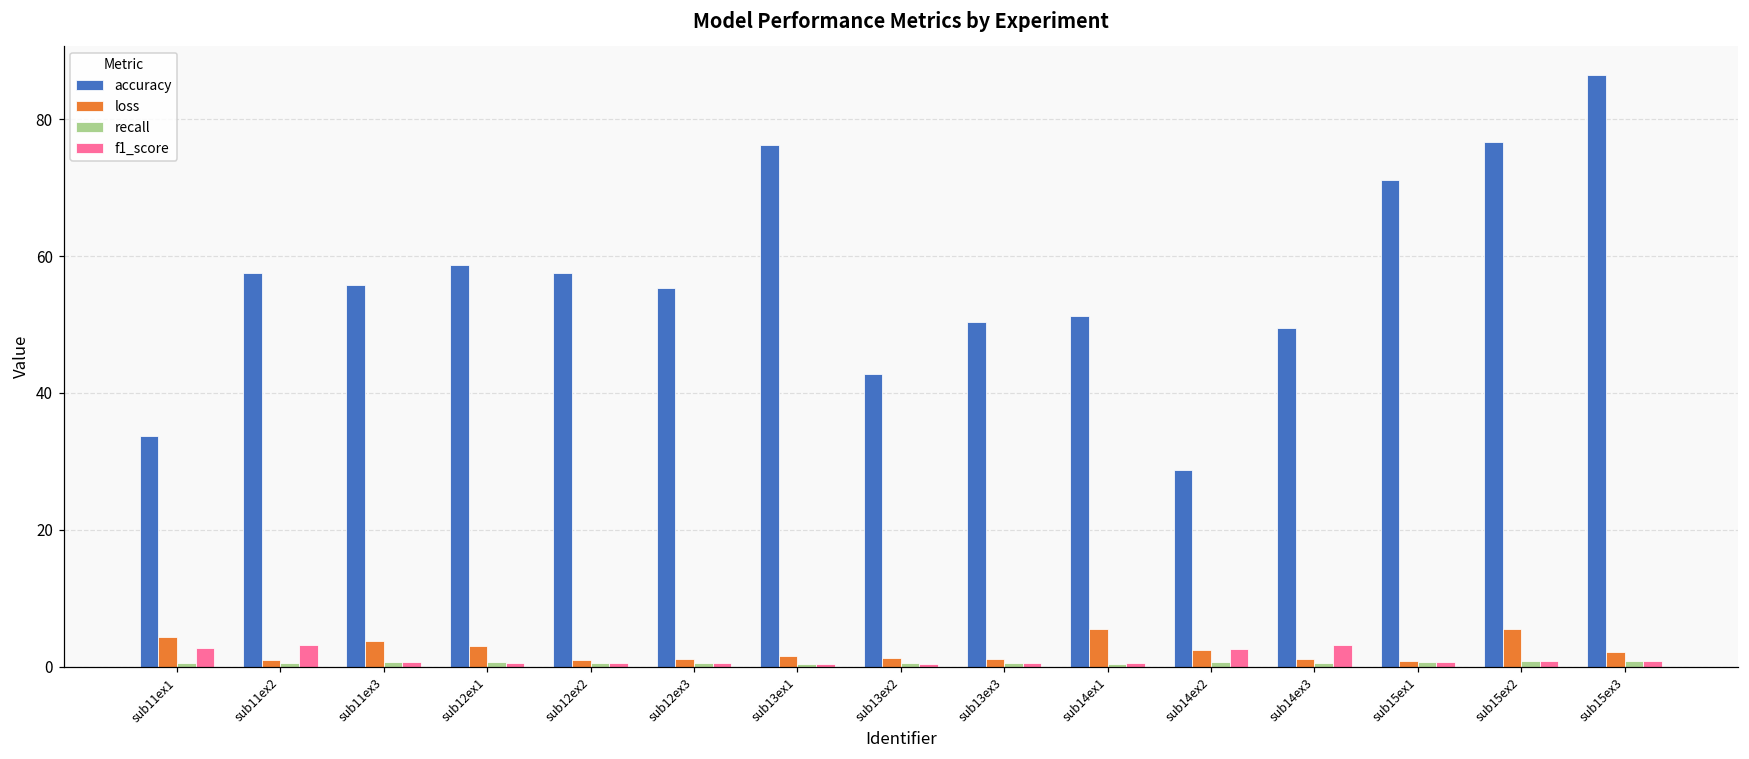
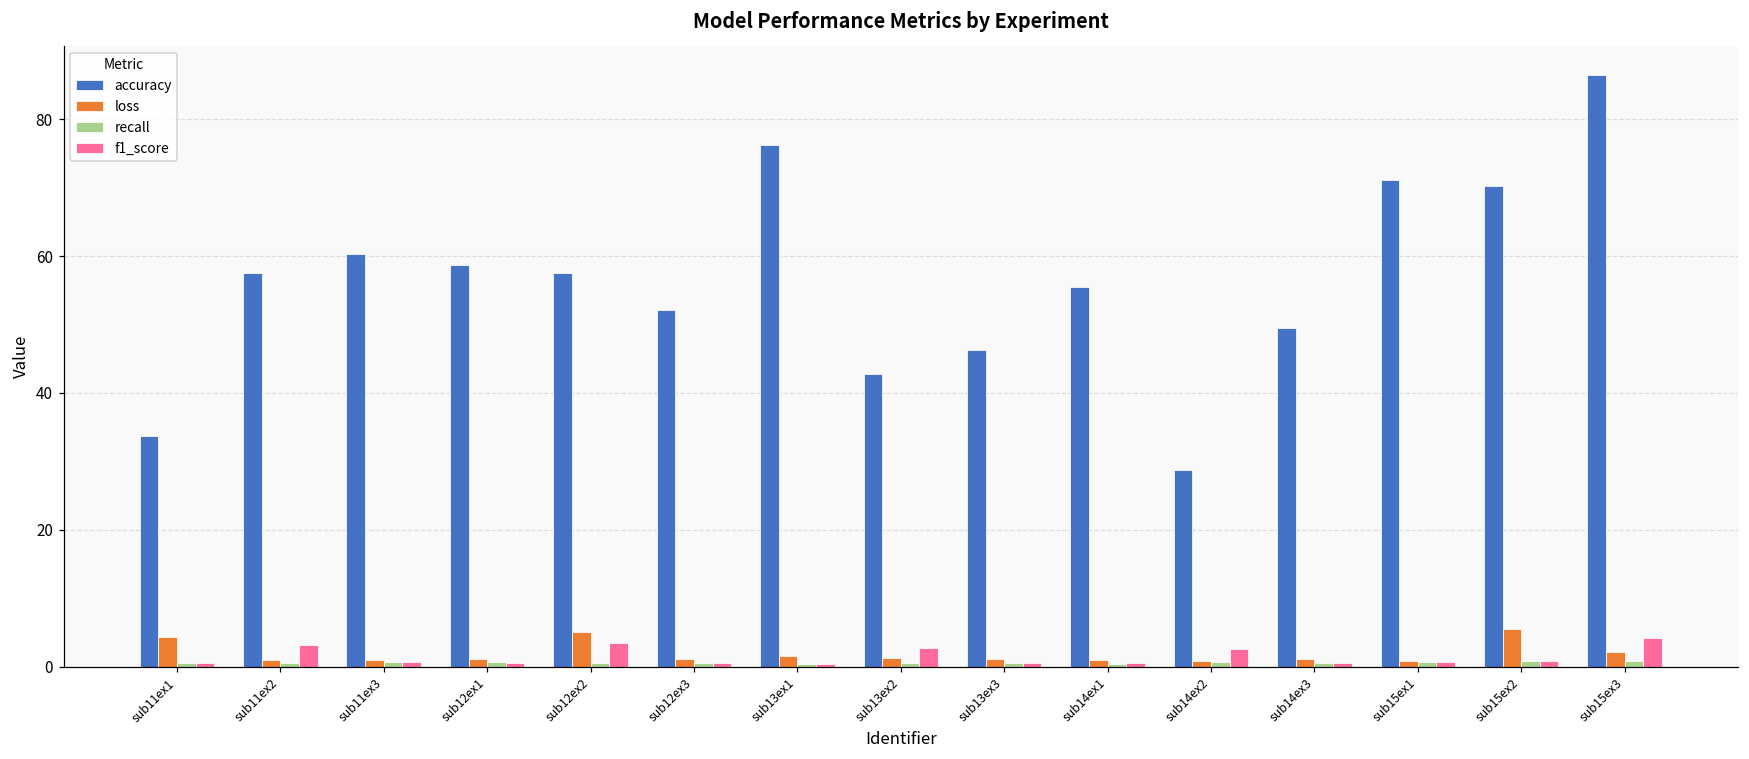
f1_score, sub11ex1: 3 -> 1
accuracy, sub11ex3: 56 -> 60
loss, sub11ex3: 4 -> 1
loss, sub12ex1: 3 -> 1
loss, sub12ex2: 1 -> 5
f1_score, sub12ex2: 1 -> 3
accuracy, sub12ex3: 55 -> 52
f1_score, sub13ex2: 0 -> 3
accuracy, sub13ex3: 50 -> 46
accuracy, sub14ex1: 51 -> 56
loss, sub14ex1: 5 -> 1
loss, sub14ex2: 2 -> 1
f1_score, sub14ex3: 3 -> 0
accuracy, sub15ex2: 77 -> 70
f1_score, sub15ex3: 1 -> 4
